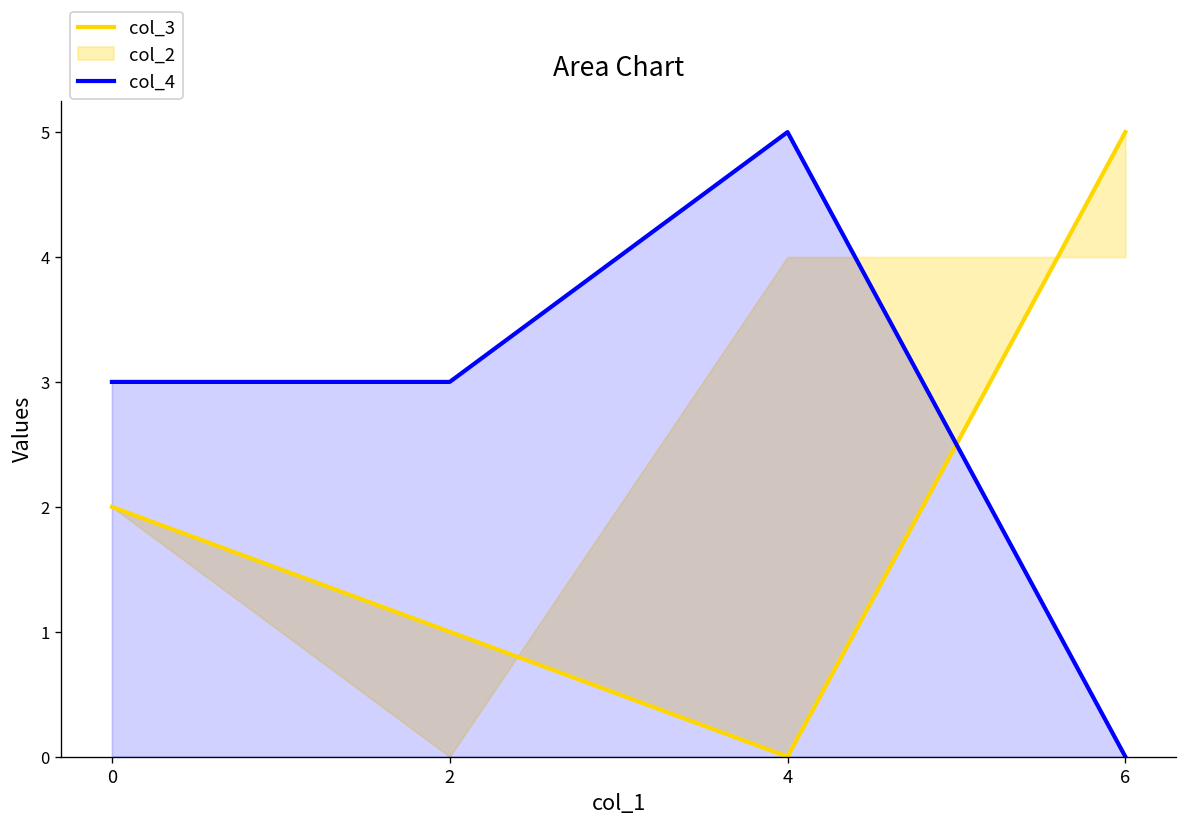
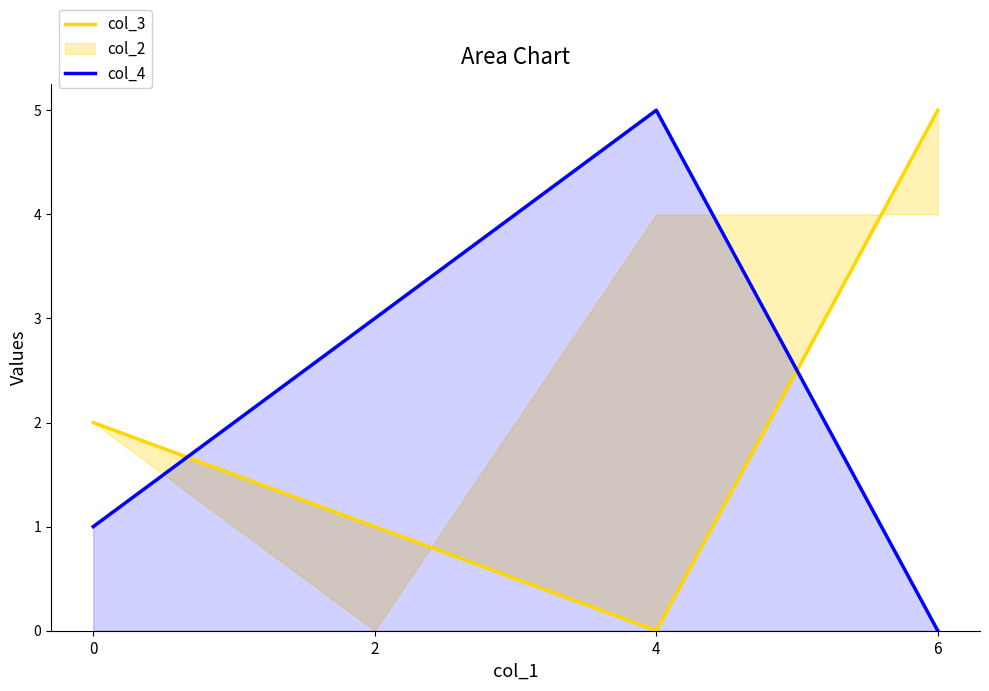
col_4, 0: 3 -> 1
